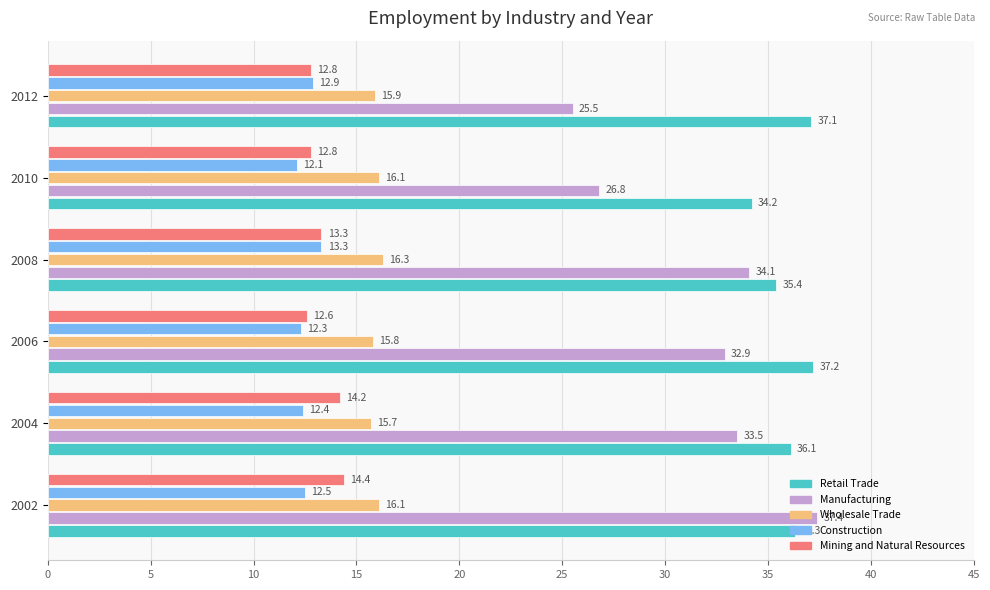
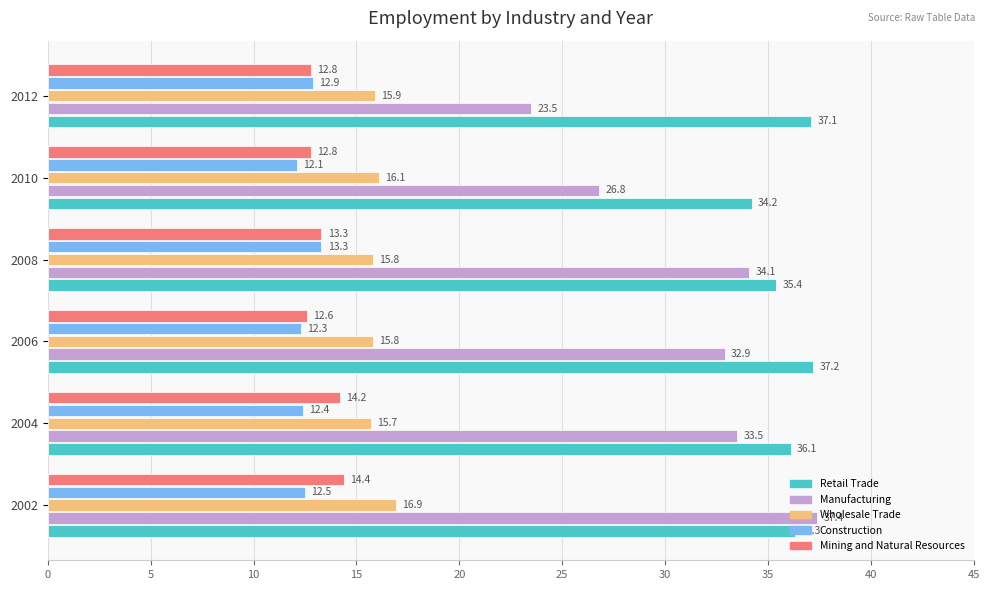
Manufacturing, 2012: 25.5 -> 23.5
Wholesale Trade, 2008: 16.3 -> 15.8
Wholesale Trade, 2002: 16.1 -> 16.9
